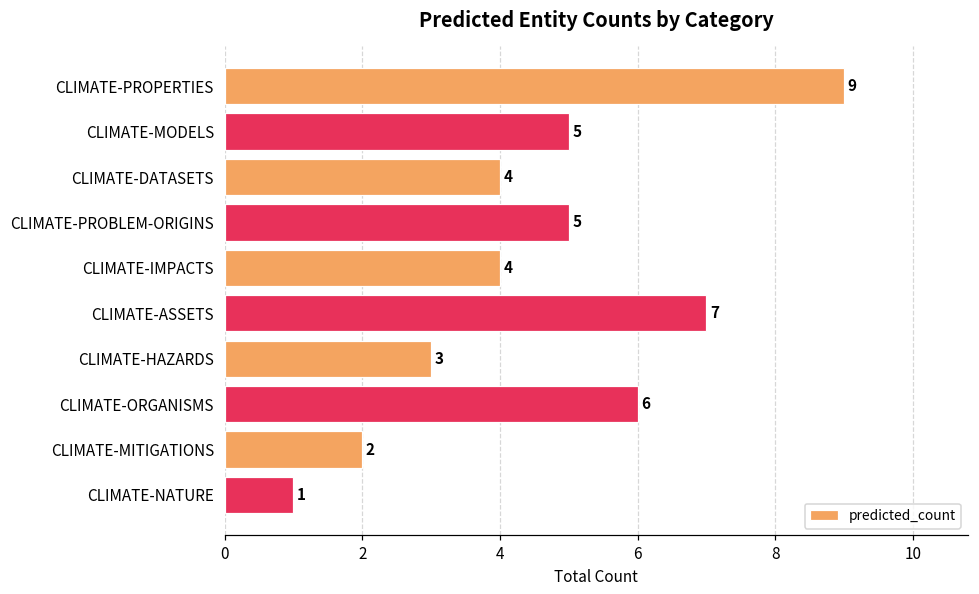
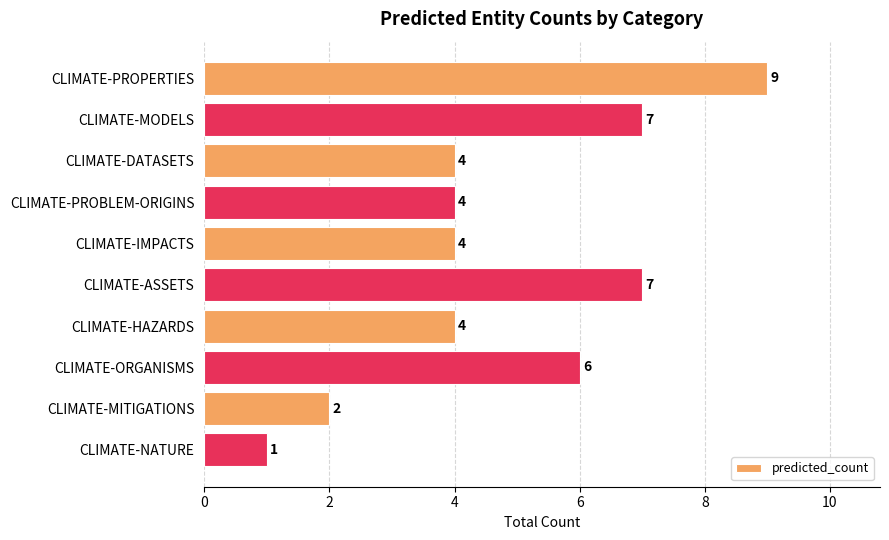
CLIMATE-MODELS: 5 -> 7
CLIMATE-PROBLEM-ORIGINS: 5 -> 4
CLIMATE-HAZARDS: 3 -> 4
